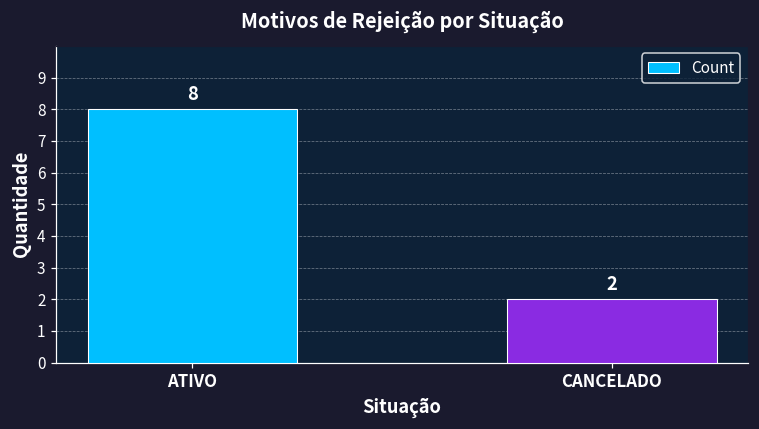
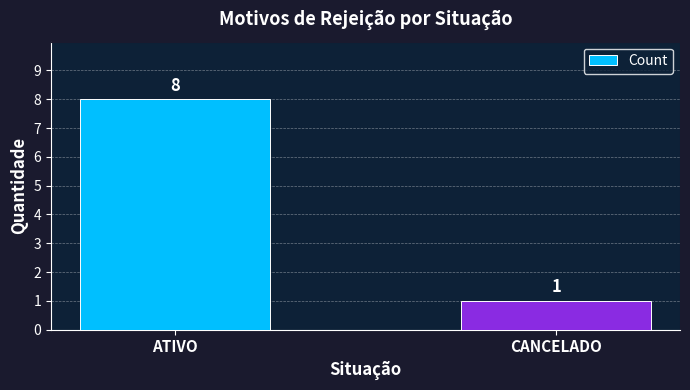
CANCELADO: 2 -> 1
